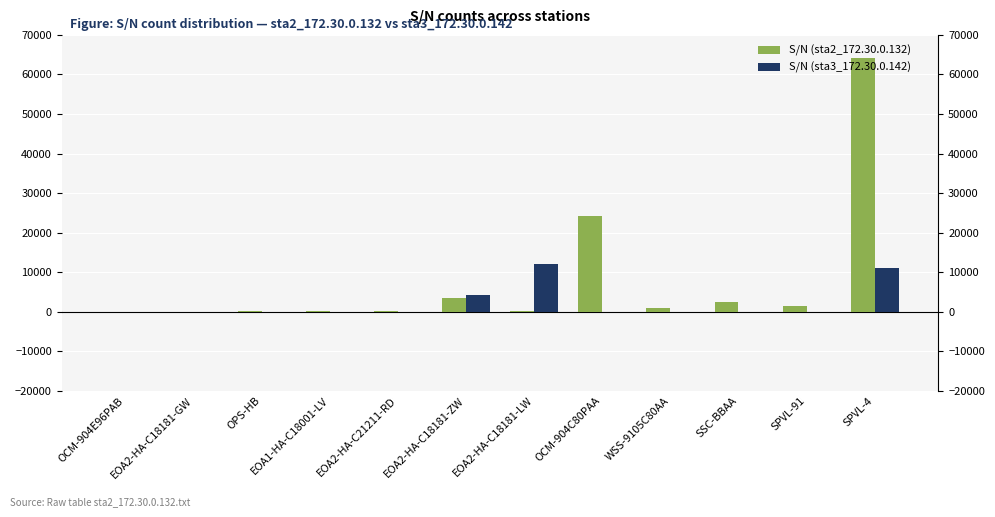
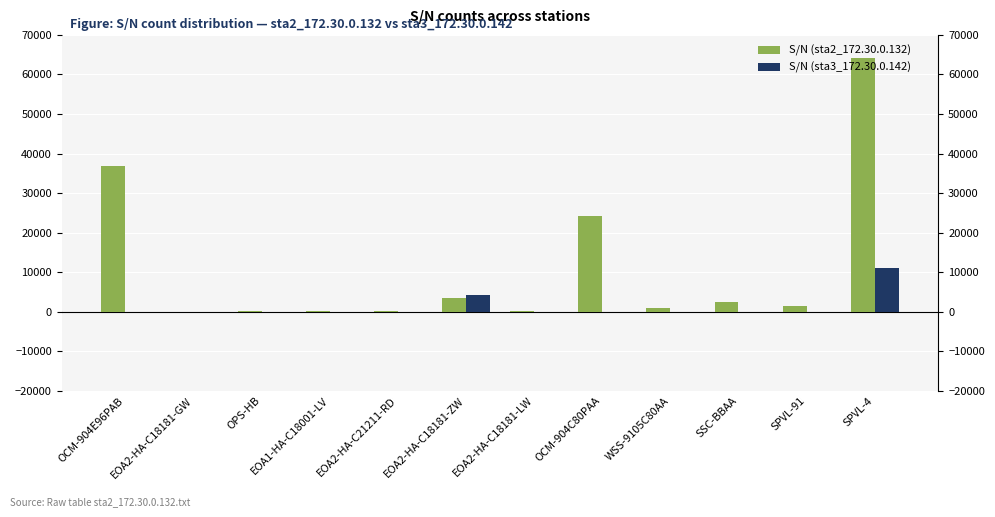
S/N (sta2_172.30.0.132), OCM-904E96PAB: 0 -> 37000
S/N (sta3_172.30.0.142), EOA2-HA-C18181-LW: 12000 -> 0
